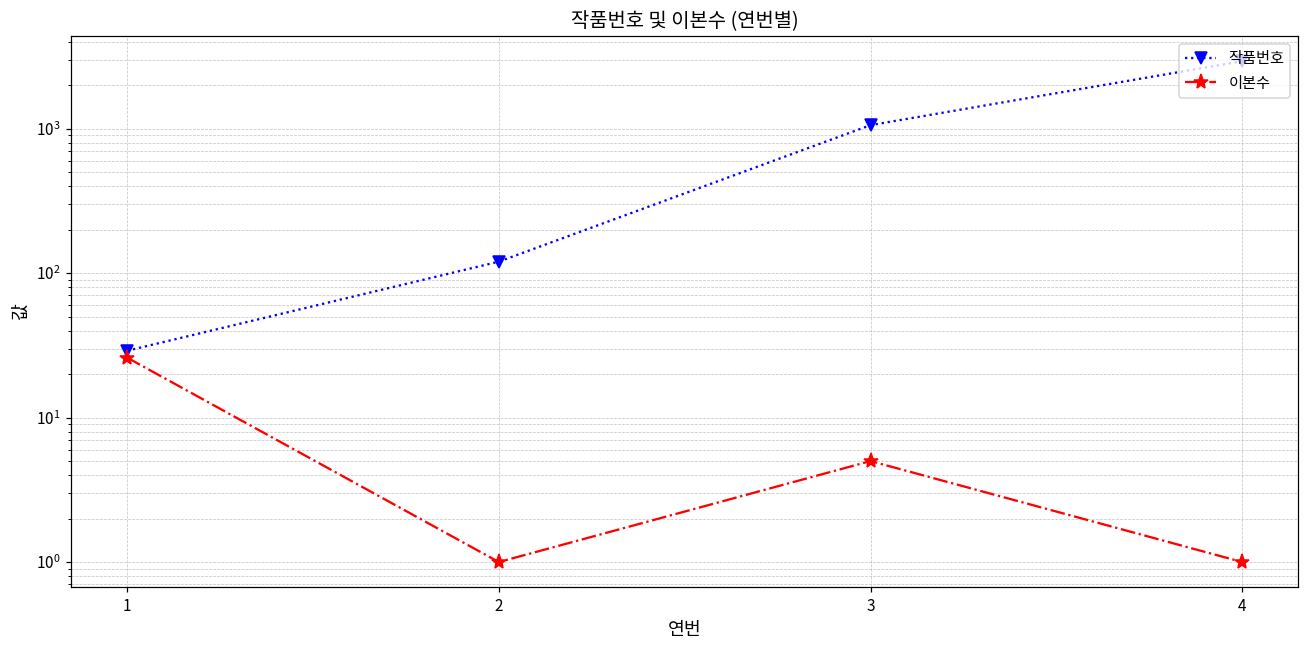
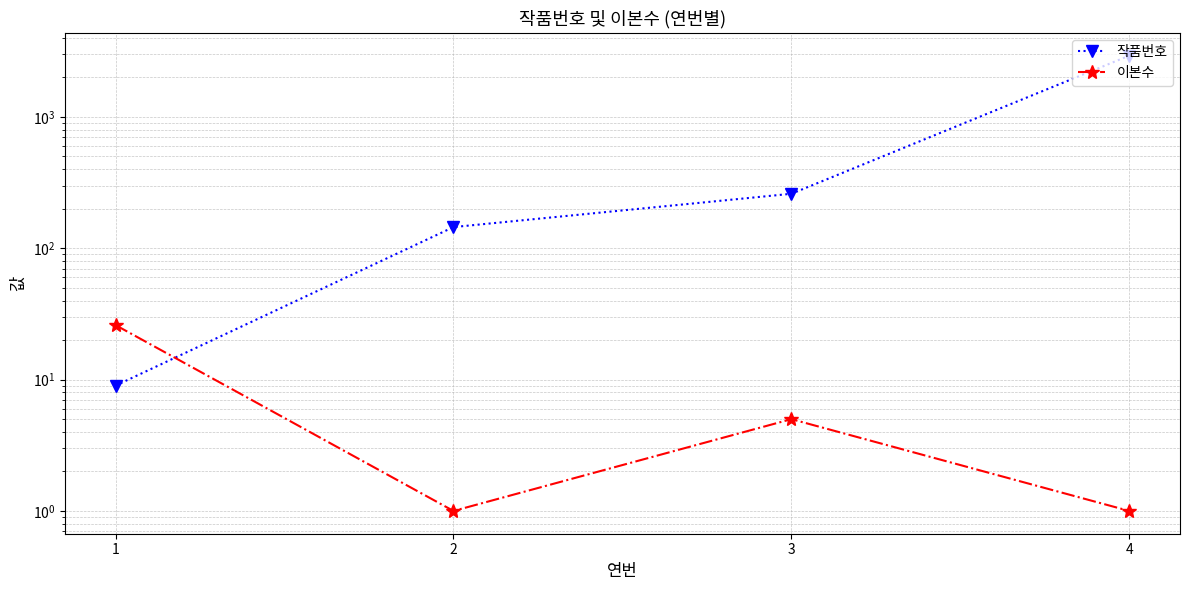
작품번호, 1: 29 -> 9
작품번호, 2: 120 -> 150
작품번호, 3: 1100 -> 260
